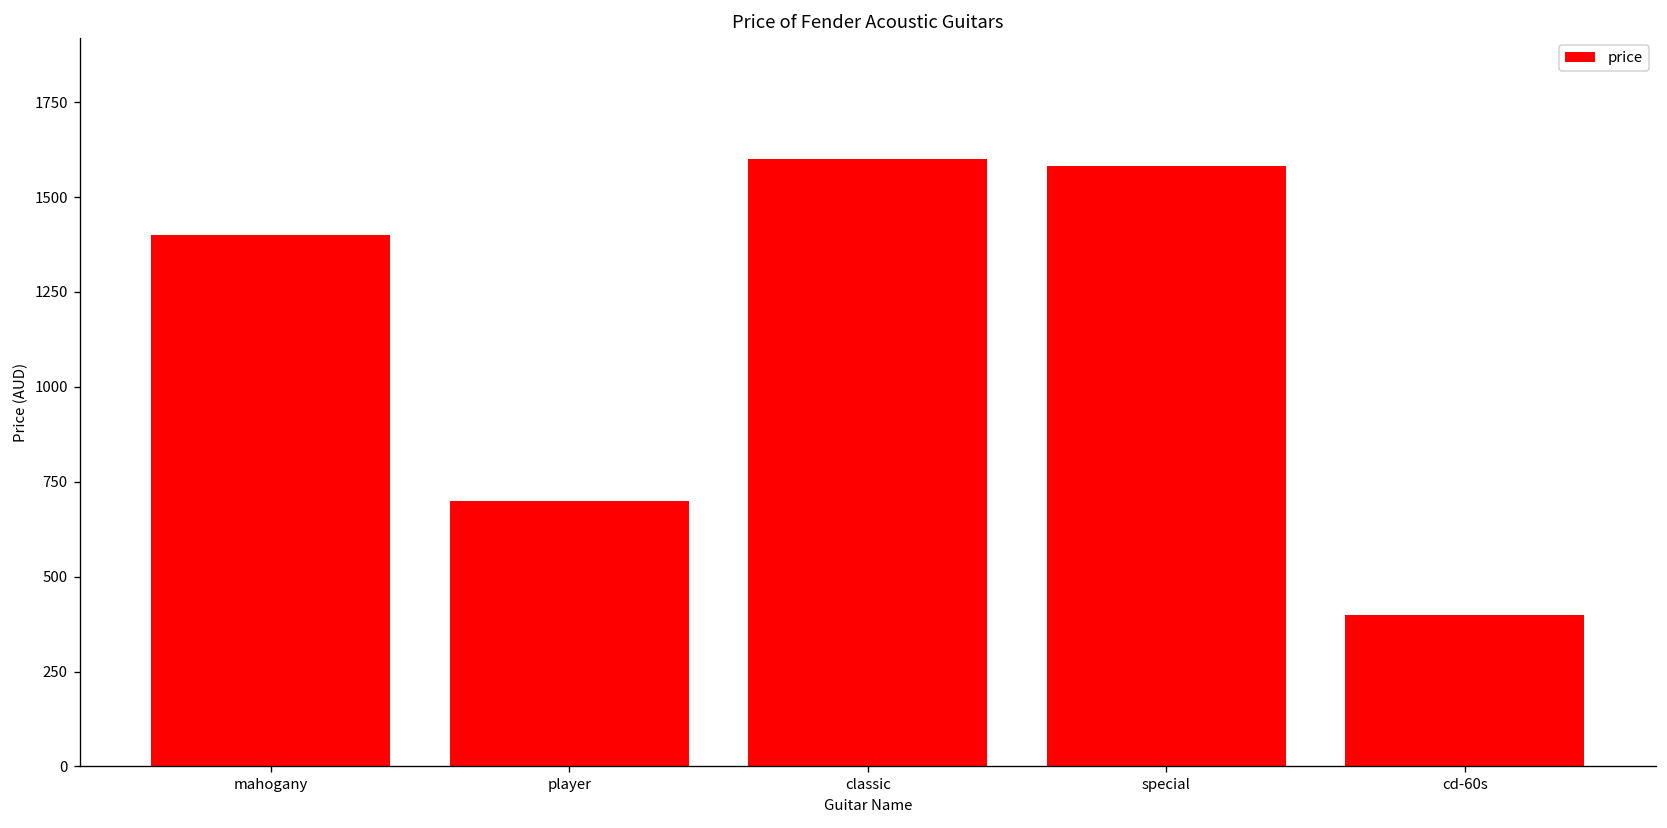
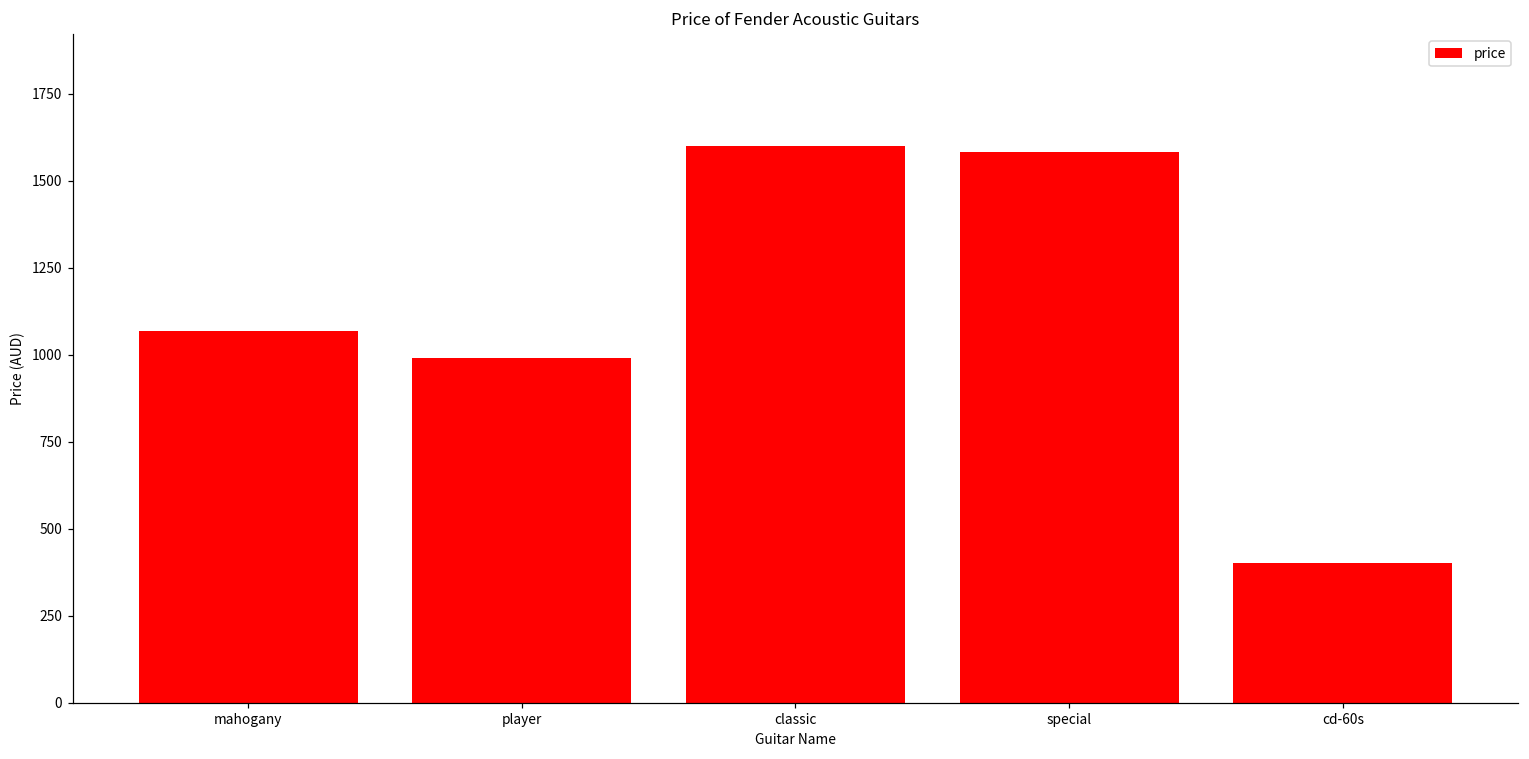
mahogany: 1400 -> 1070
player: 700 -> 990
